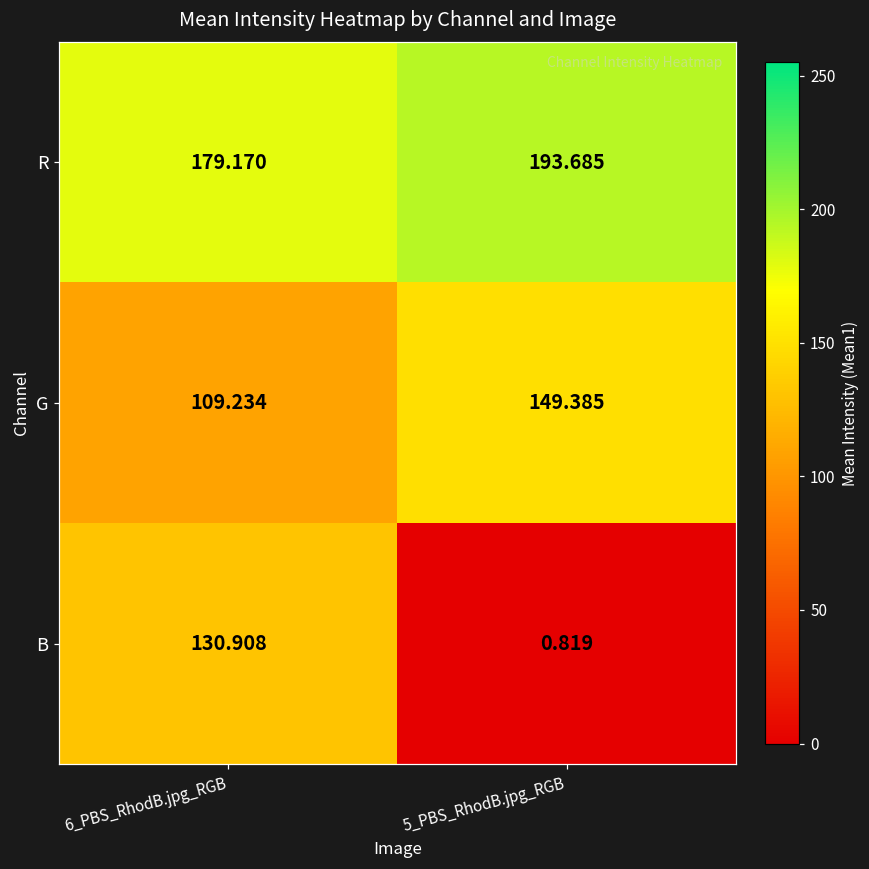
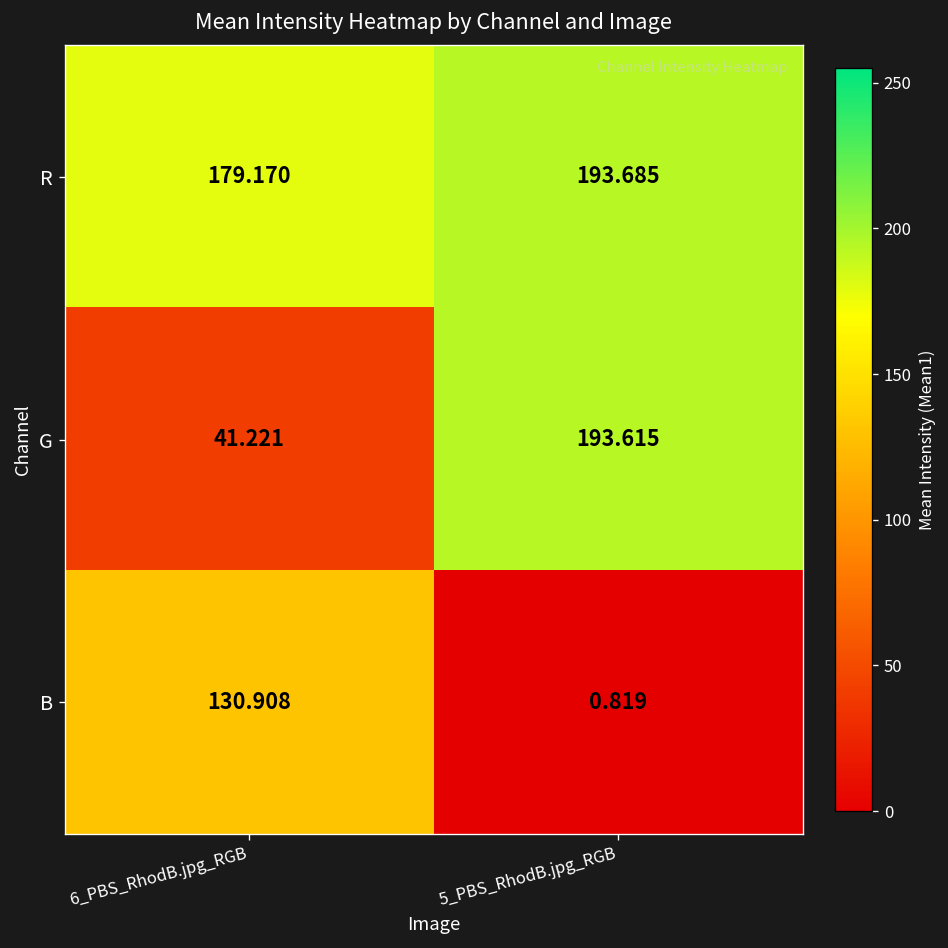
G, 6_PBS_RhodB.jpg_RGB: 109.234 -> 41.221
G, 5_PBS_RhodB.jpg_RGB: 149.385 -> 193.615
